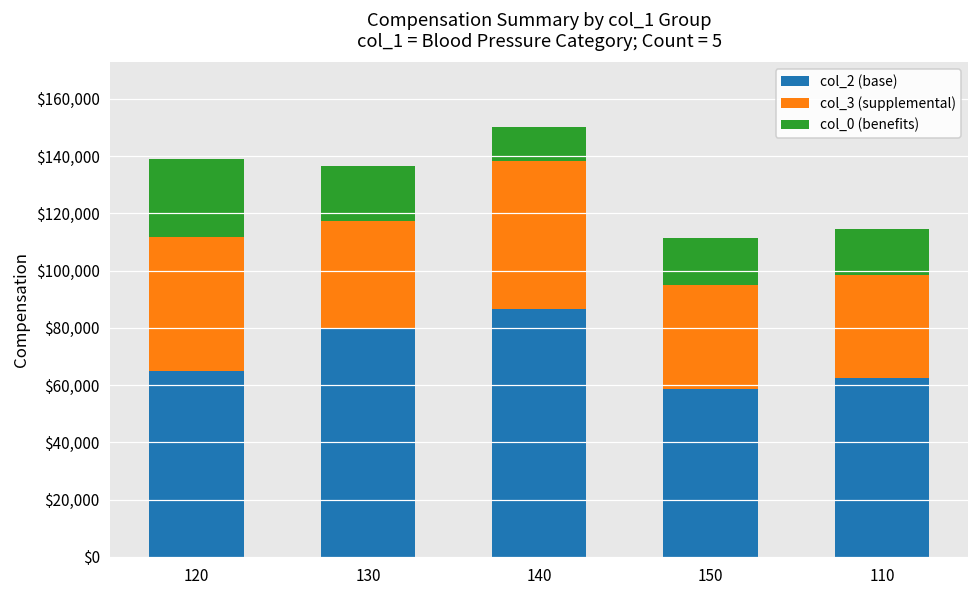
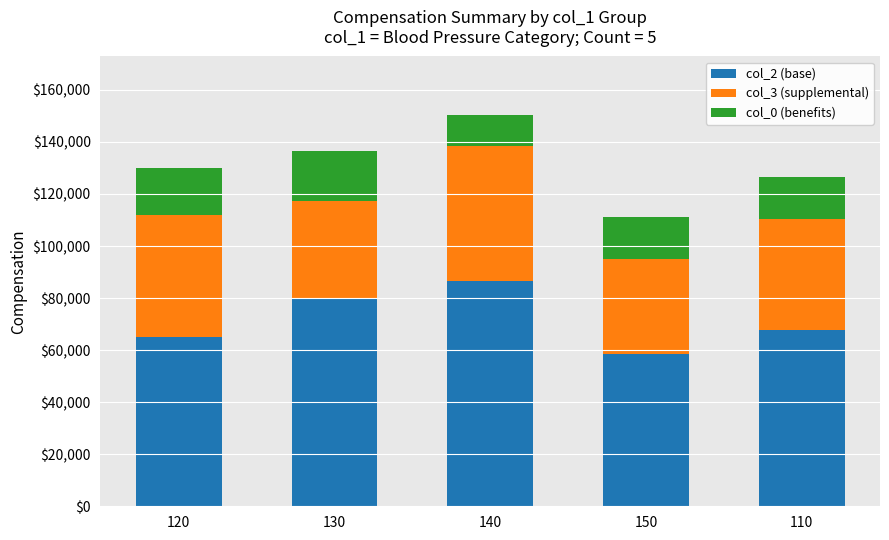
col_0 (benefits), 120: $27,000 -> $18,000
col_2 (base), 110: $62,000 -> $68,000
col_3 (supplemental), 110: $36,000 -> $43,000
